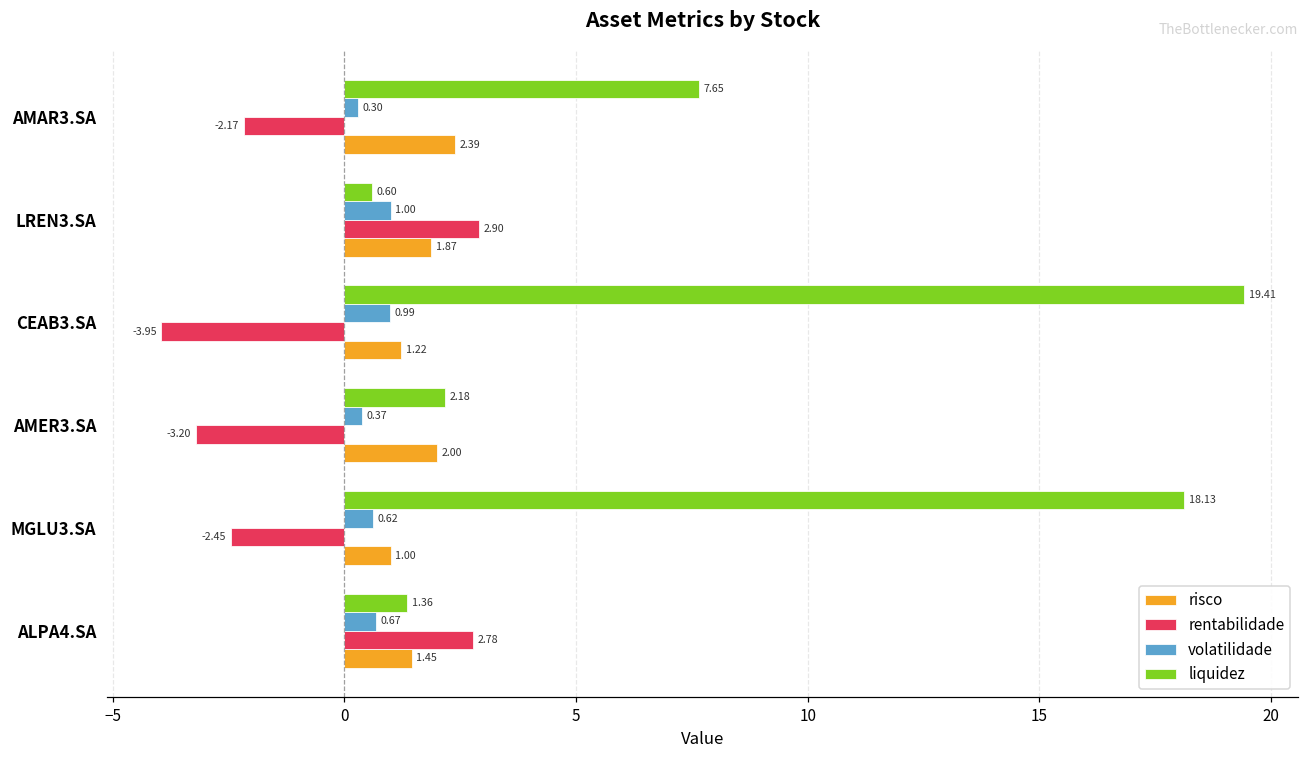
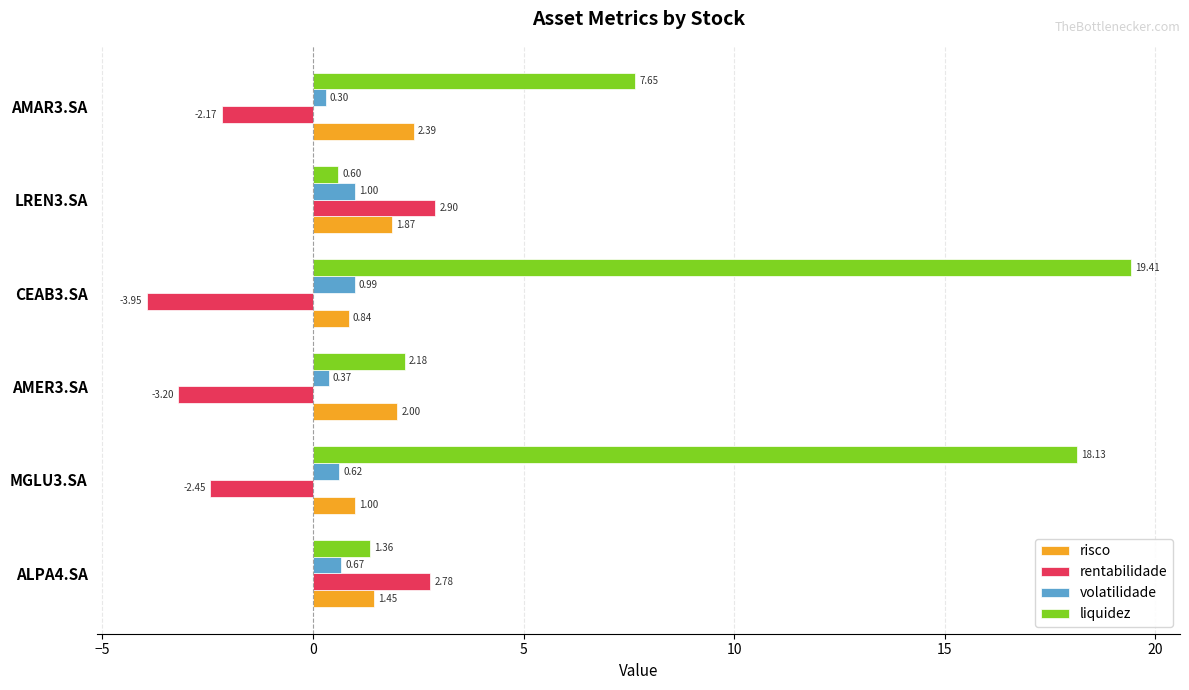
risco, CEAB3.SA: 1.22 -> 0.84
